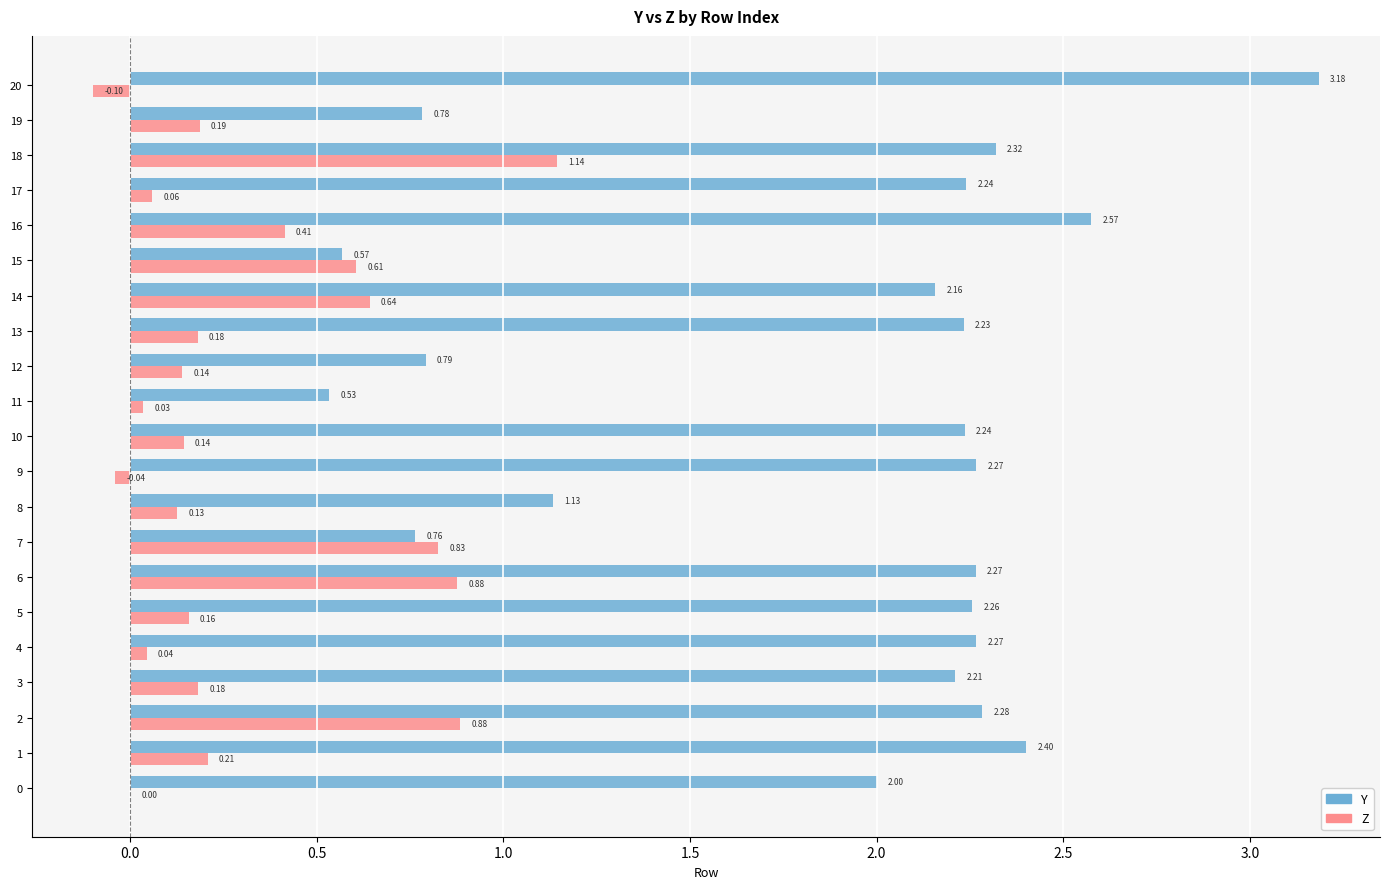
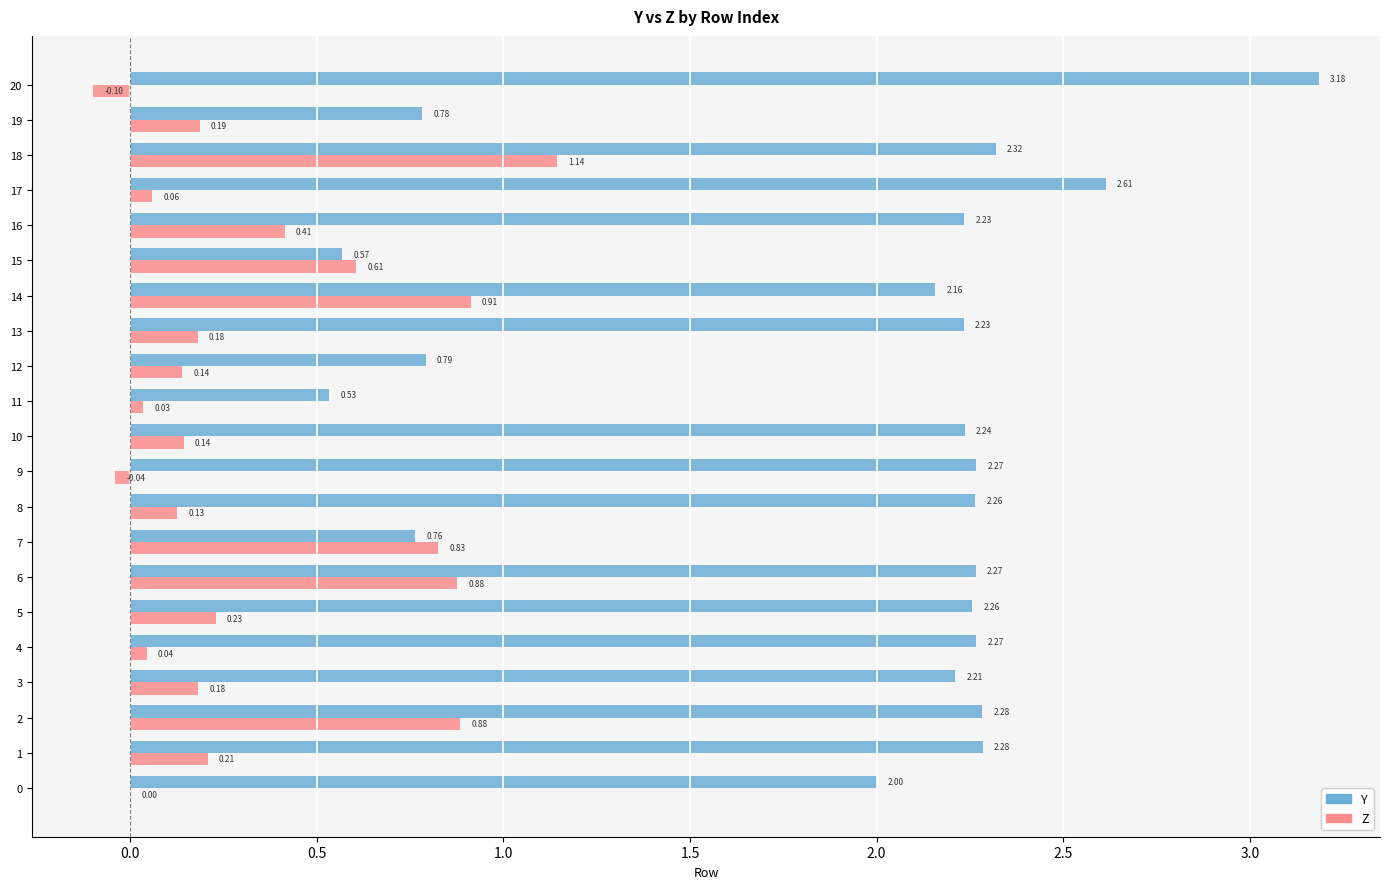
Y, 17: 2.24 -> 2.61
Y, 16: 2.57 -> 2.23
Z, 14: 0.64 -> 0.91
Y, 8: 1.13 -> 2.26
Z, 5: 0.16 -> 0.23
Y, 1: 2.40 -> 2.28
